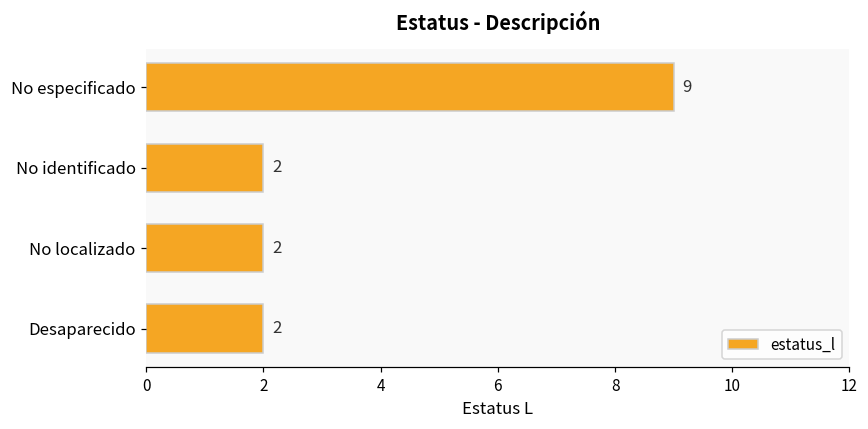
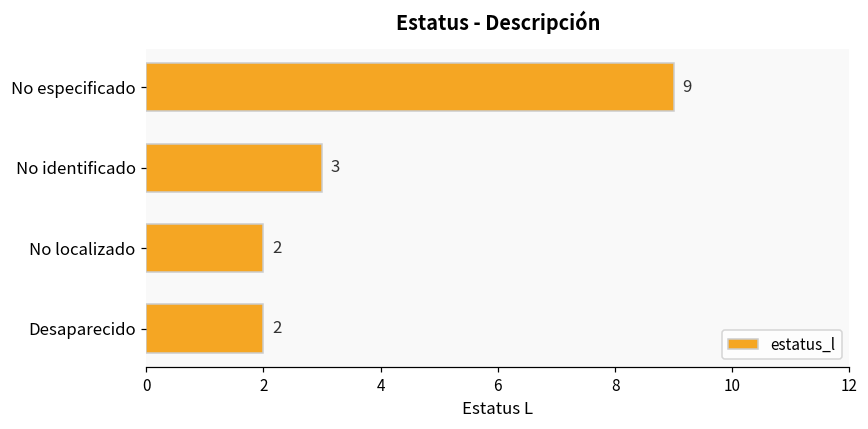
No identificado: 2 -> 3
